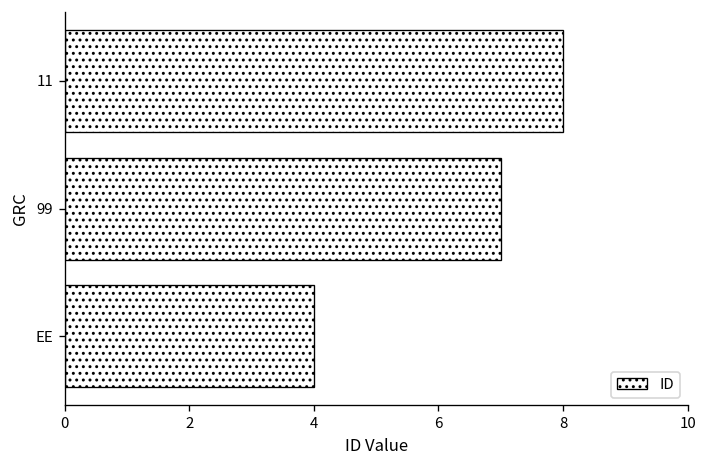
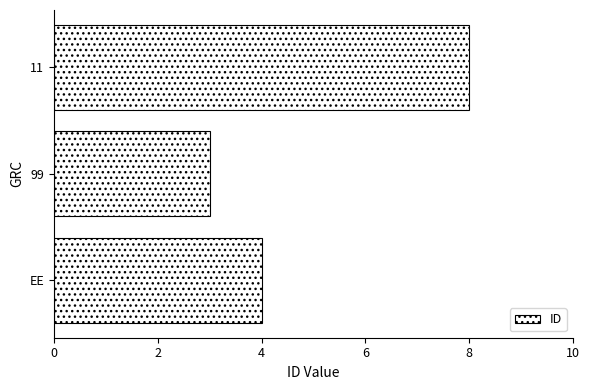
99: 7 -> 3
